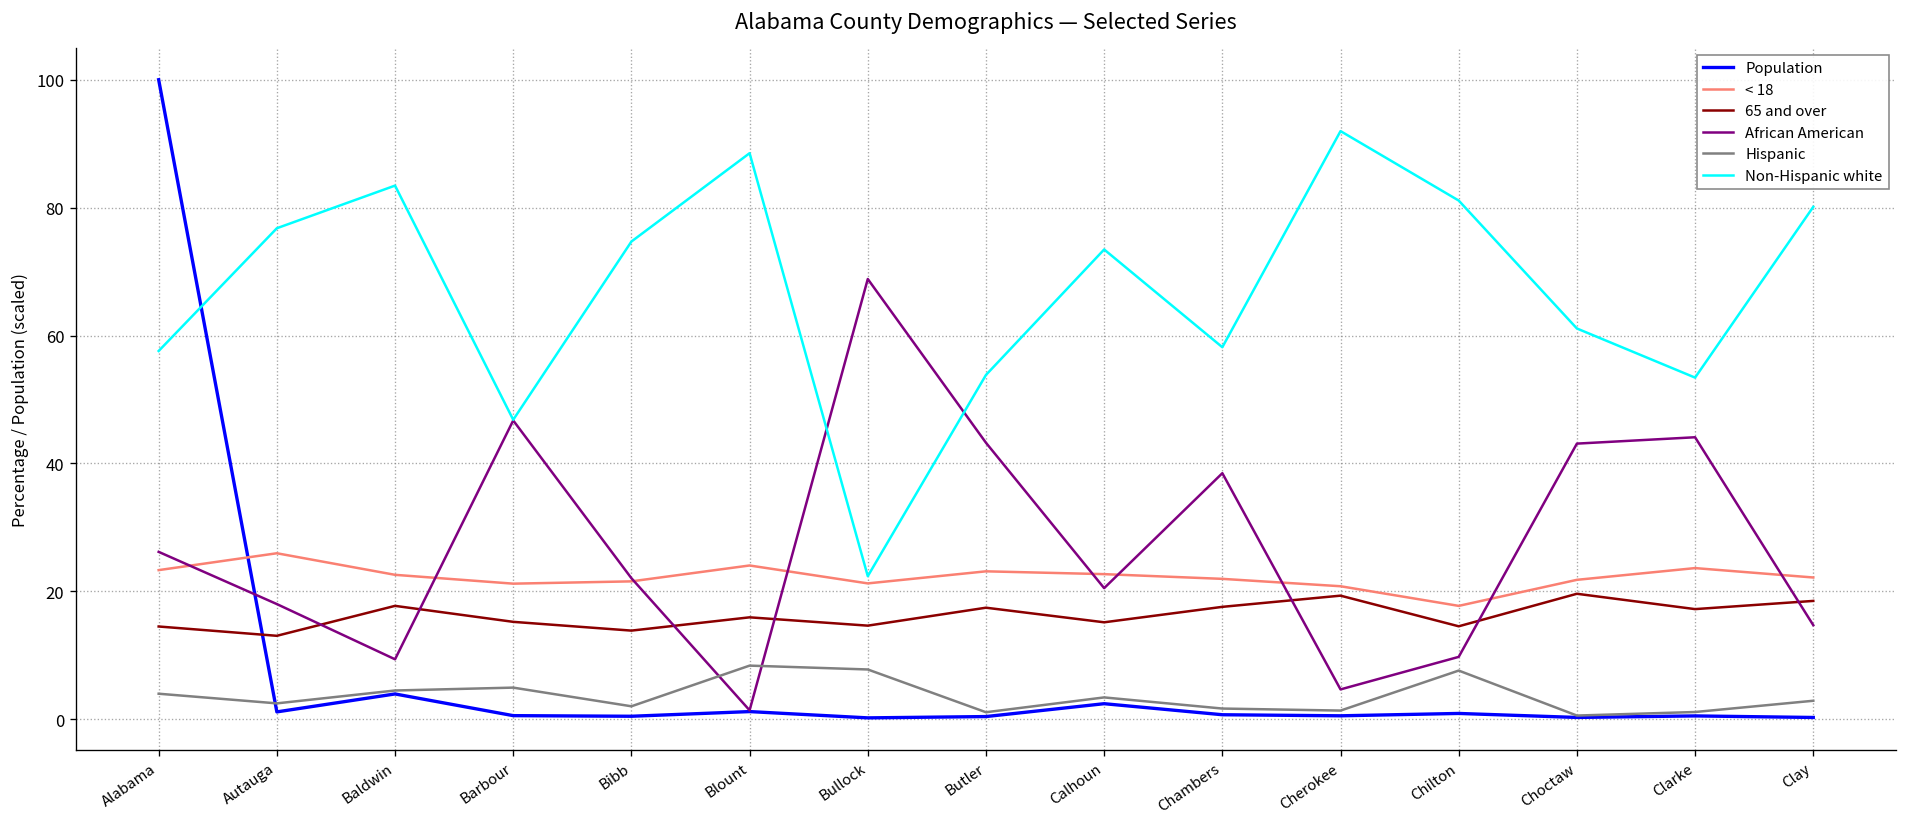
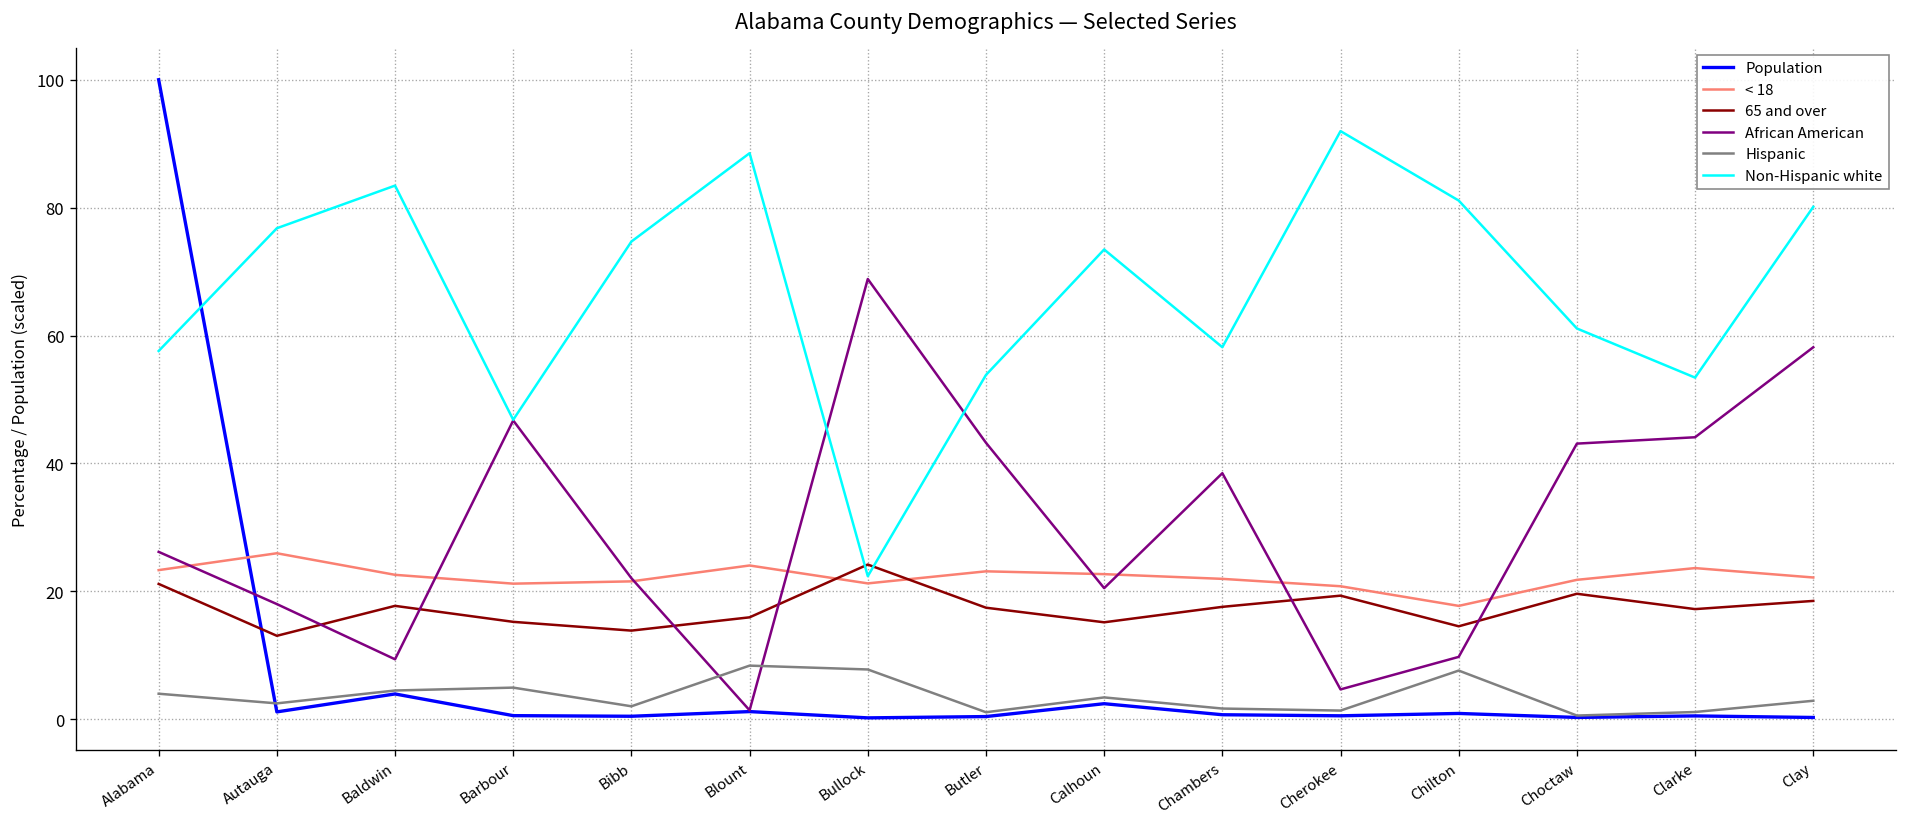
65 and over, Alabama: 15 -> 21
65 and over, Bullock: 15 -> 24
African American, Clay: 15 -> 58
